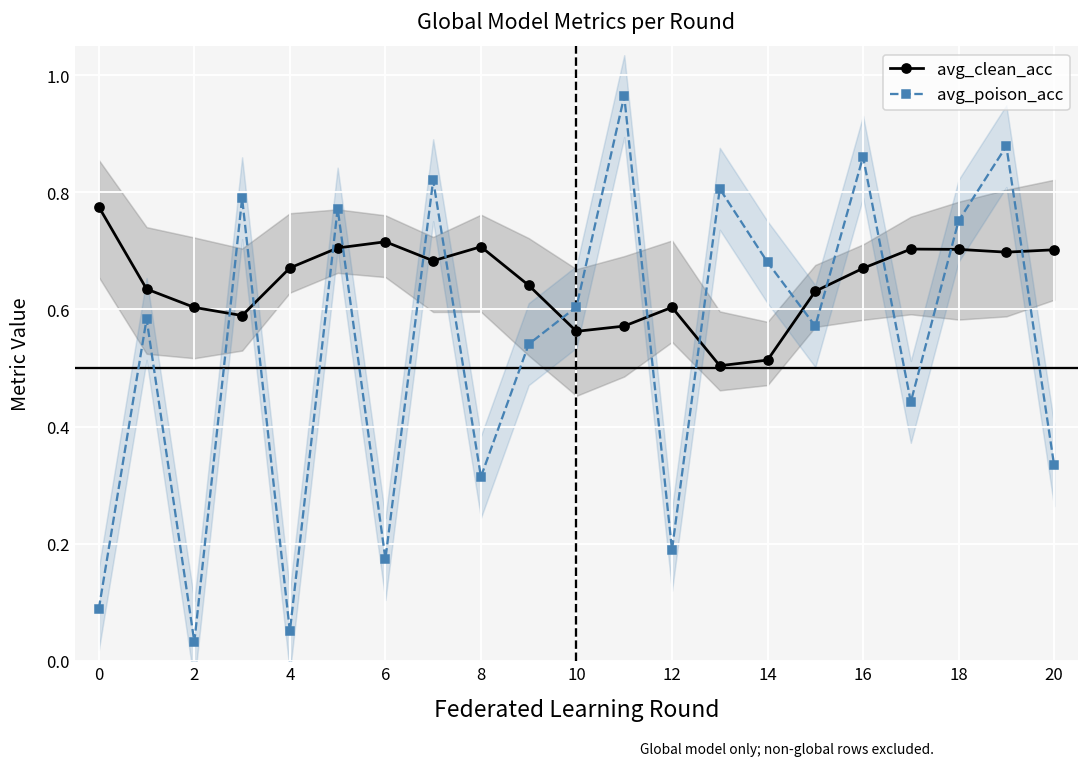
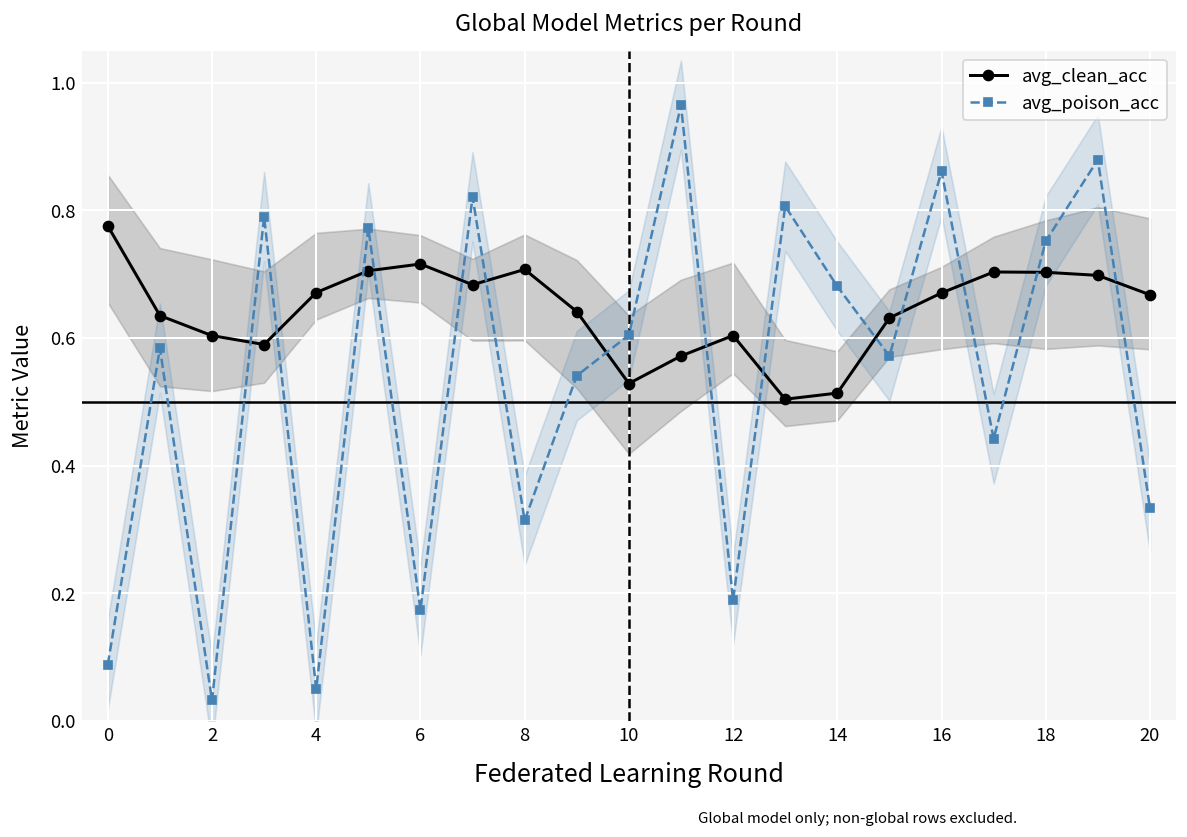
avg_clean_acc, 10: 0.56 -> 0.53
avg_clean_acc, 20: 0.70 -> 0.67
